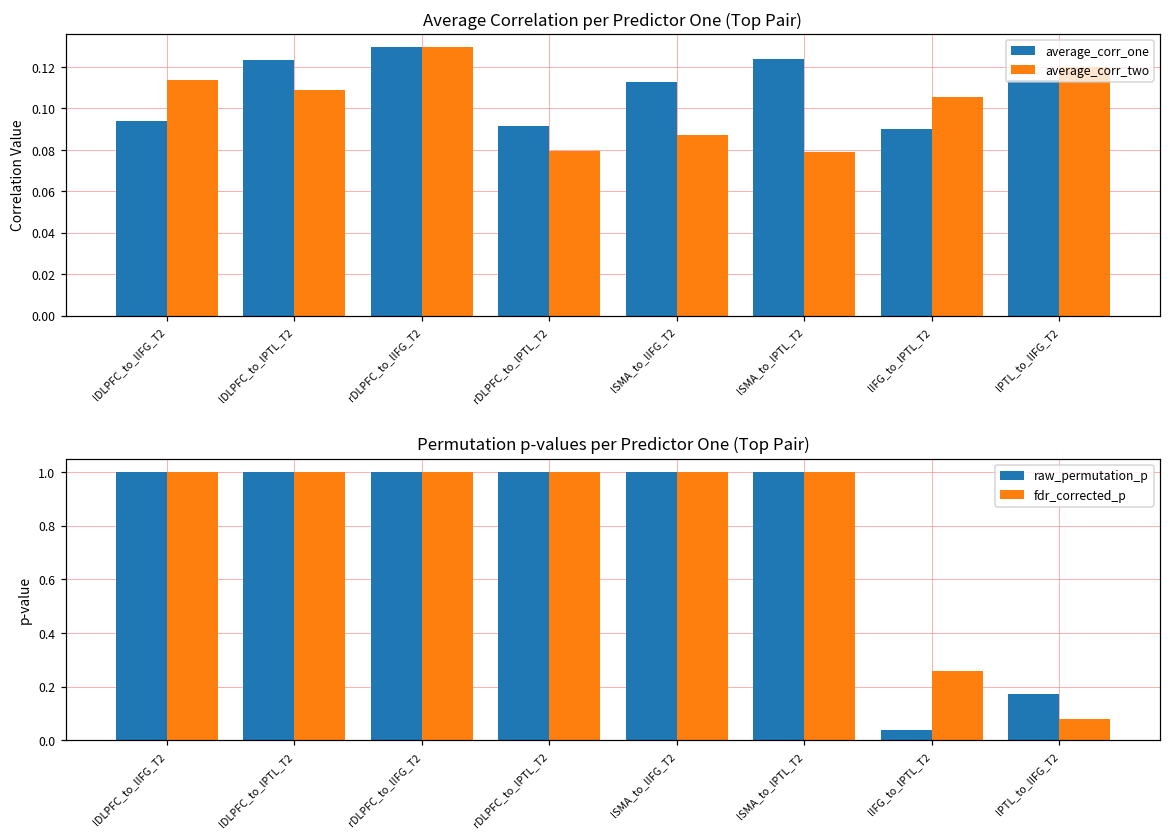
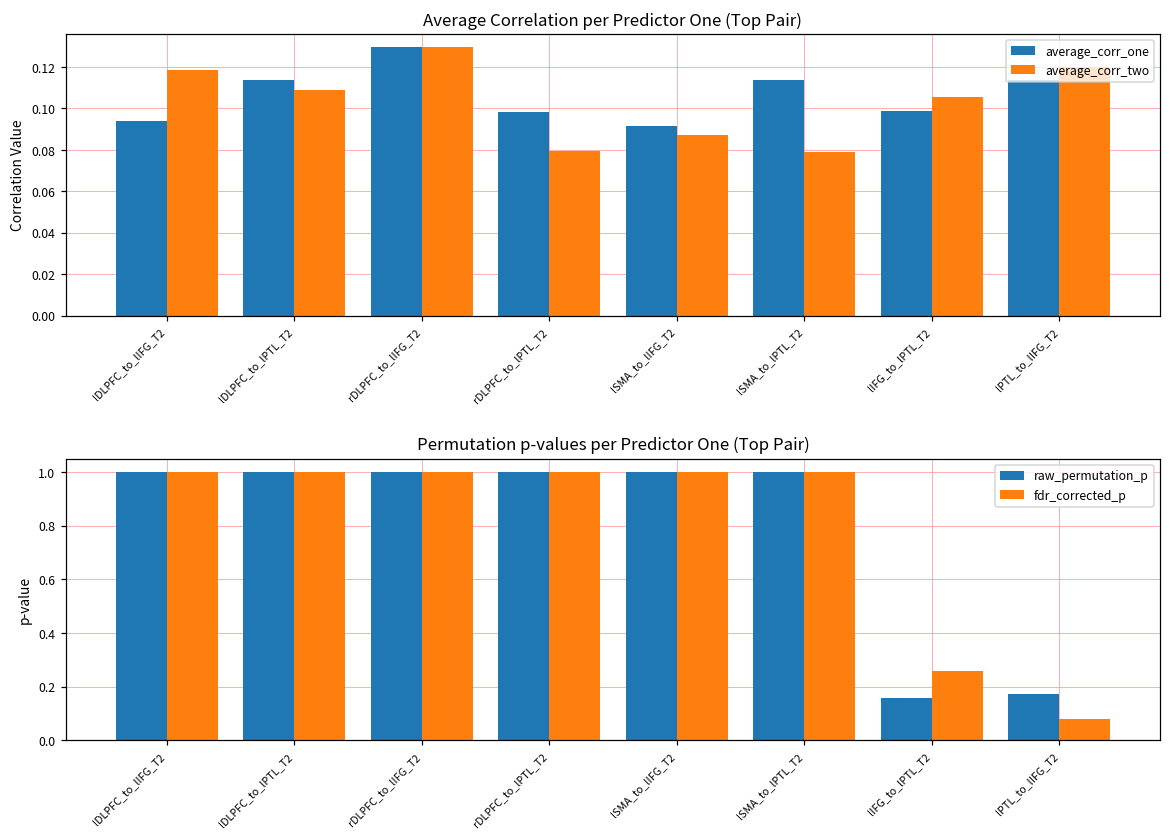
Average Correlation per Predictor One (Top Pair), average_corr_two, lDLPFC_to_lIFG_T2: 0.114 -> 0.118
Average Correlation per Predictor One (Top Pair), average_corr_one, lDLPFC_to_lPTL_T2: 0.123 -> 0.114
Average Correlation per Predictor One (Top Pair), average_corr_one, rDLPFC_to_lPTL_T2: 0.091 -> 0.098
Average Correlation per Predictor One (Top Pair), average_corr_one, lSMA_to_lIFG_T2: 0.112 -> 0.091
Average Correlation per Predictor One (Top Pair), average_corr_one, lSMA_to_lPTL_T2: 0.124 -> 0.114
Average Correlation per Predictor One (Top Pair), average_corr_one, lIFG_to_lPTL_T2: 0.090 -> 0.099
Permutation p-values per Predictor One (Top Pair), raw_permutation_p, lIFG_to_lPTL_T2: 0.04 -> 0.16
